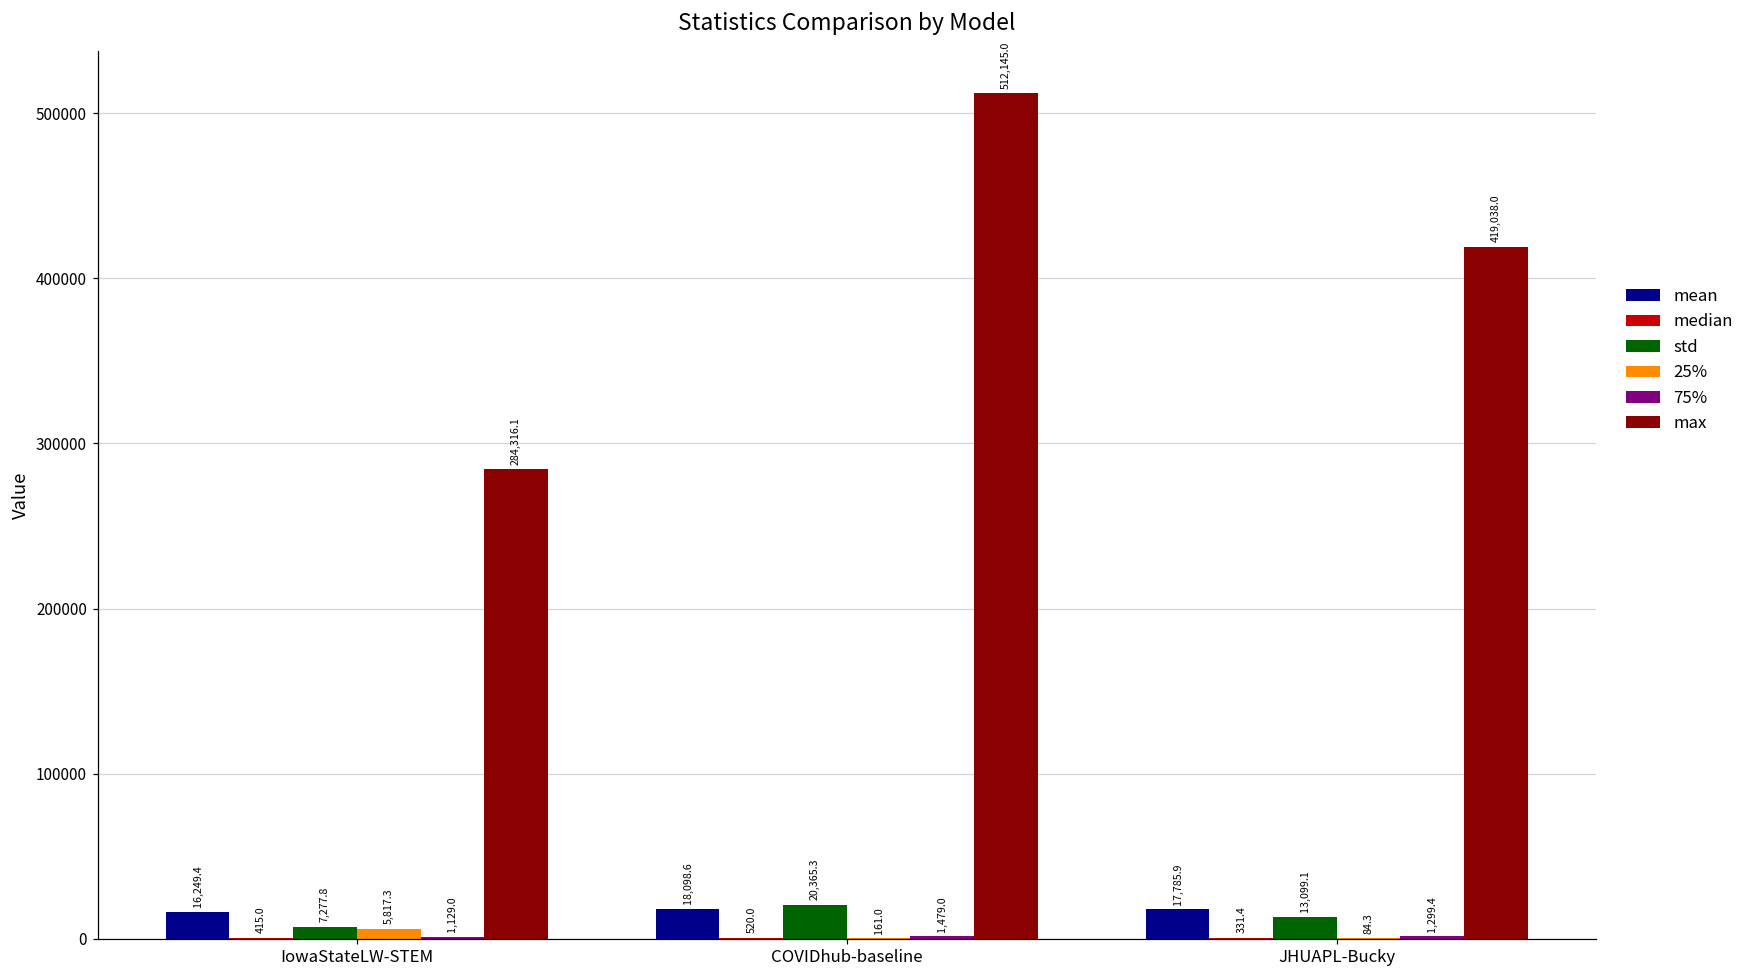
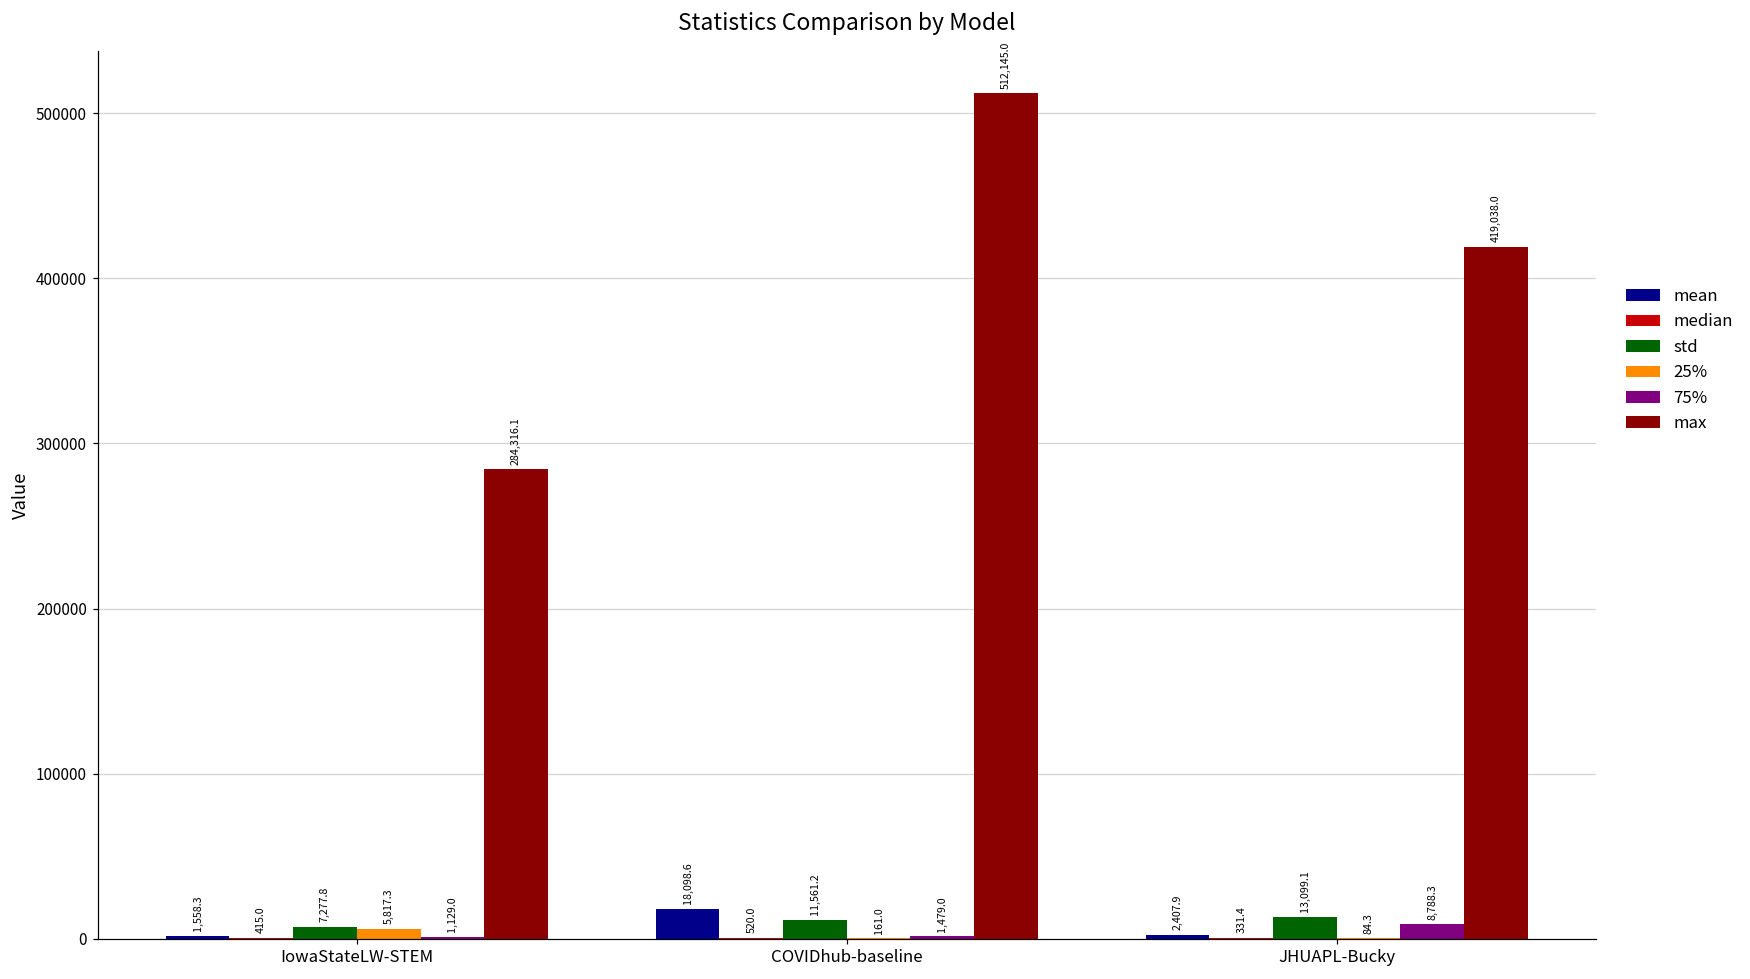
mean, IowaStateLW-STEM: 16,249.4 -> 1,558.3
std, COVIDhub-baseline: 20,365.3 -> 11,561.2
mean, JHUAPL-Bucky: 17,785.9 -> 2,407.9
75%, JHUAPL-Bucky: 1,299.4 -> 8,788.3
